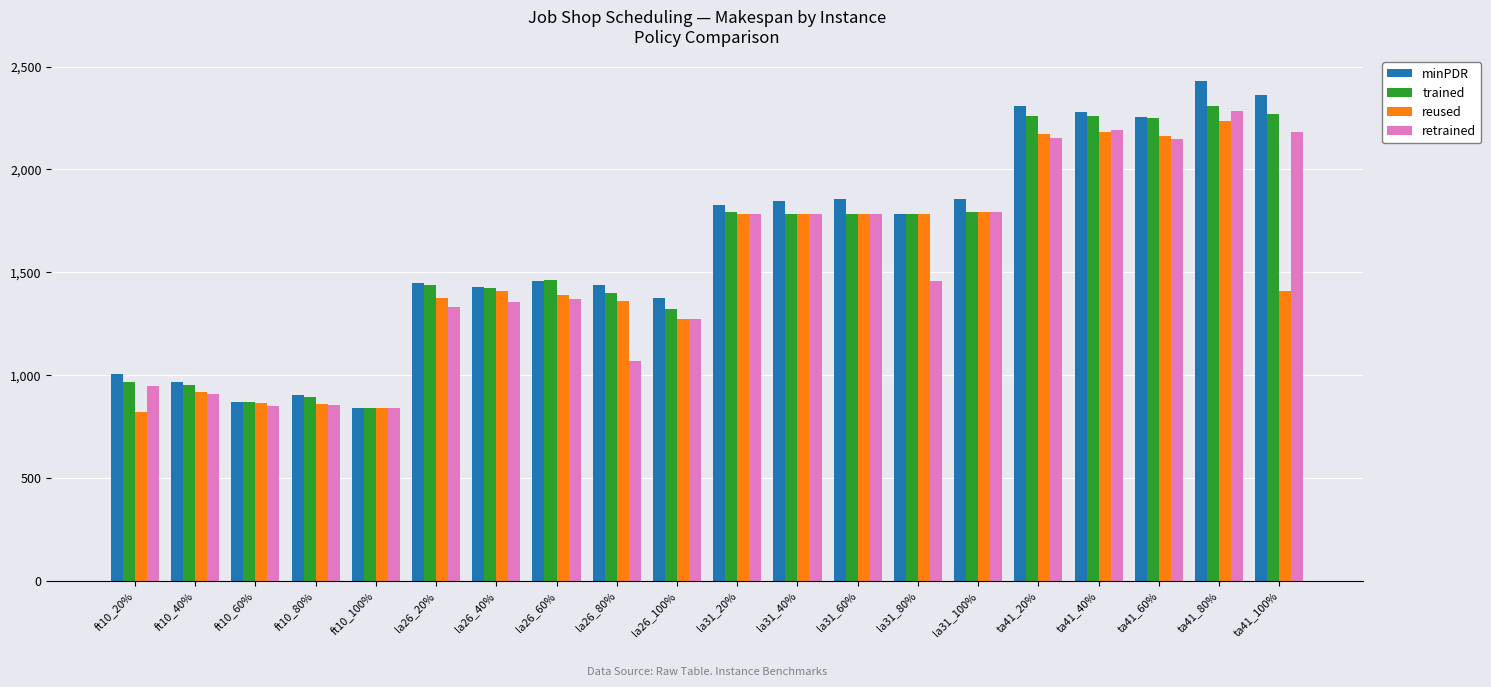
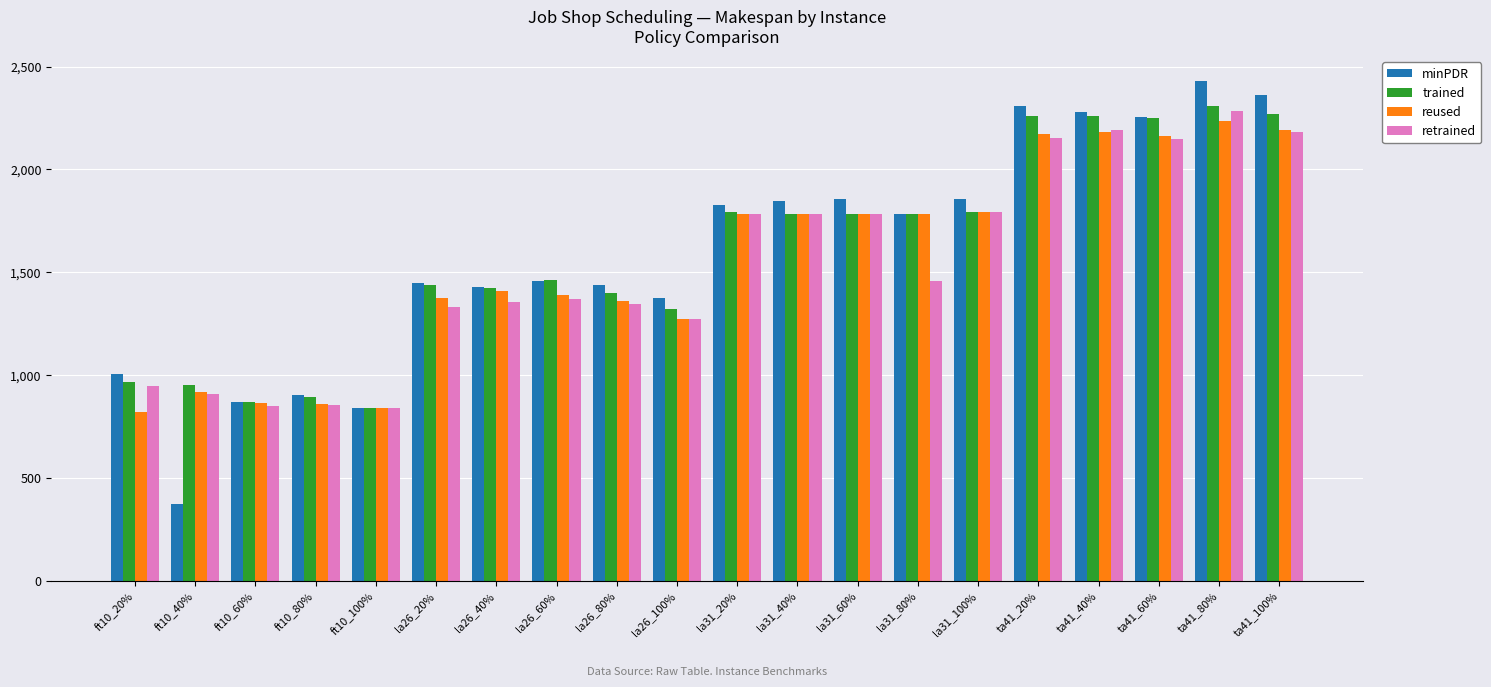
minPDR, ft10_40%: 970 -> 380
retrained, la26_80%: 1,070 -> 1,350
reused, ta41_100%: 1,410 -> 2,190
